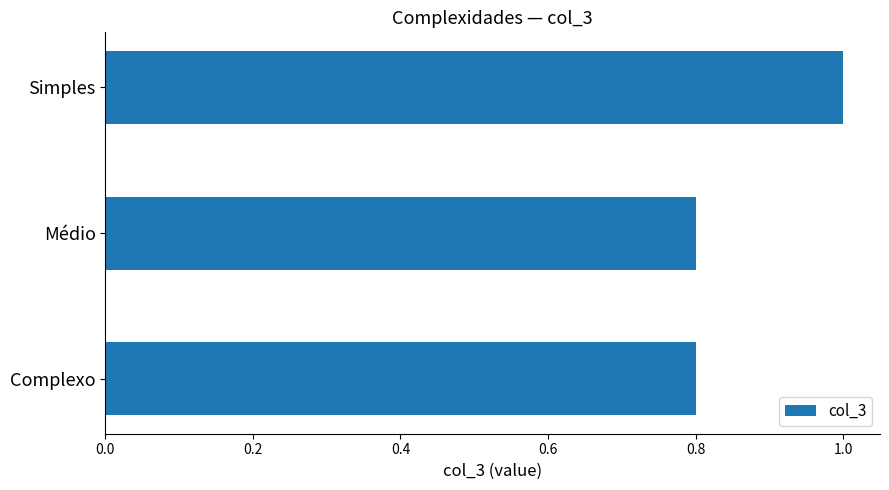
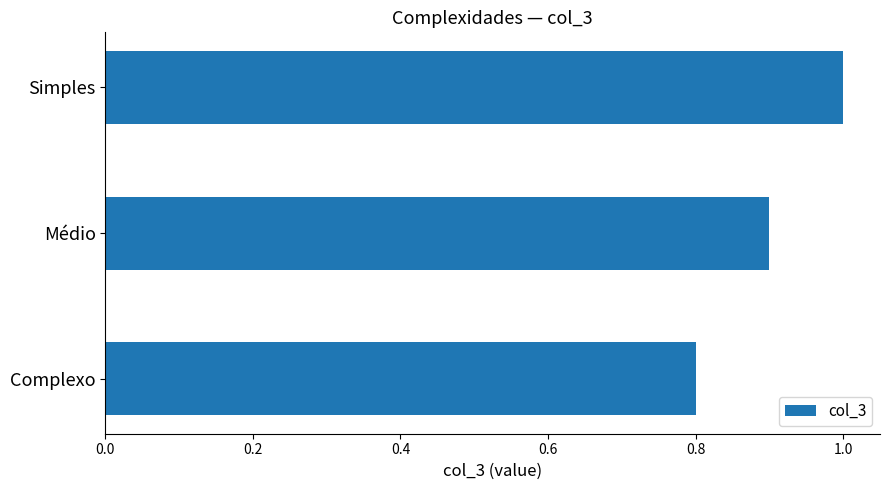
Médio: 0.8 -> 0.9
